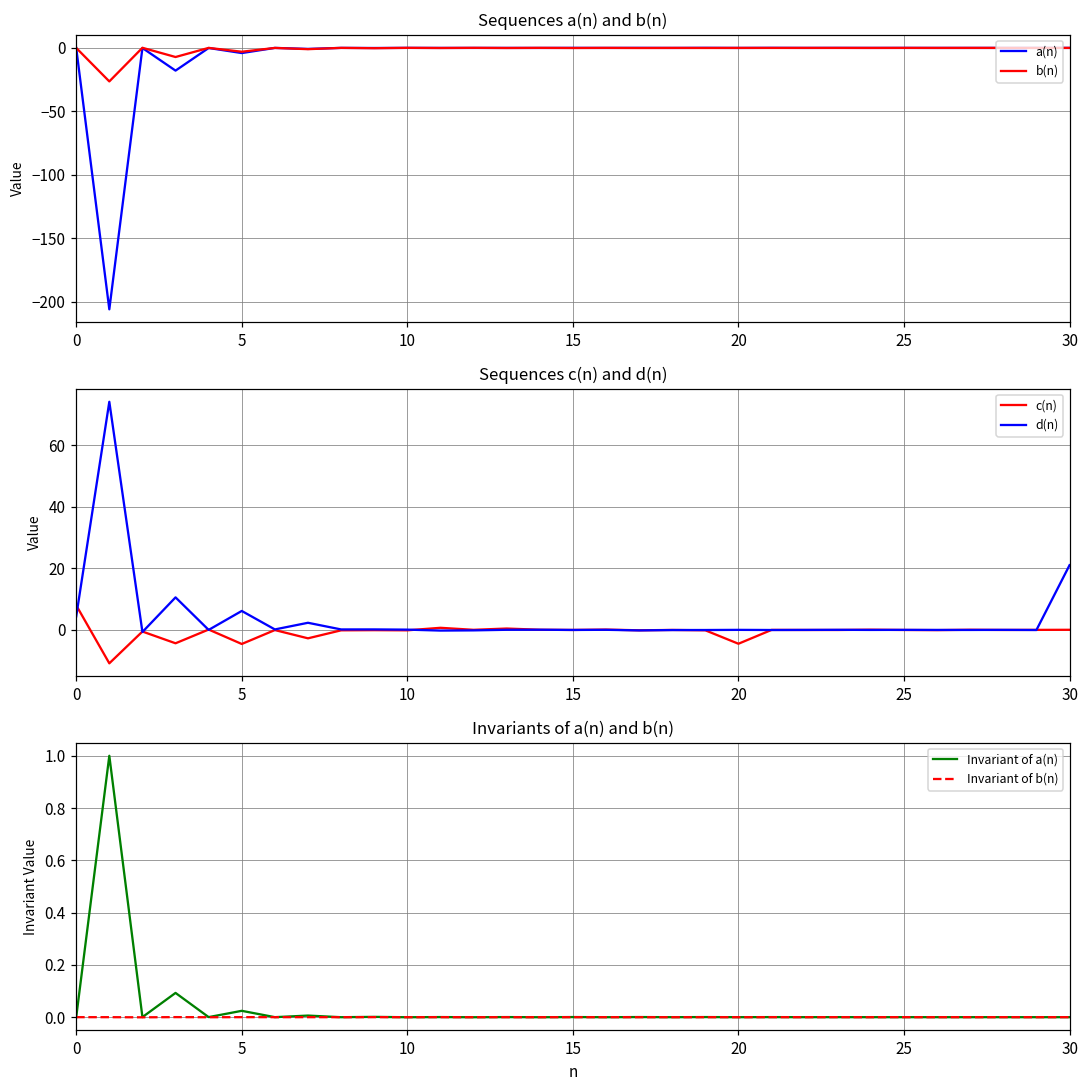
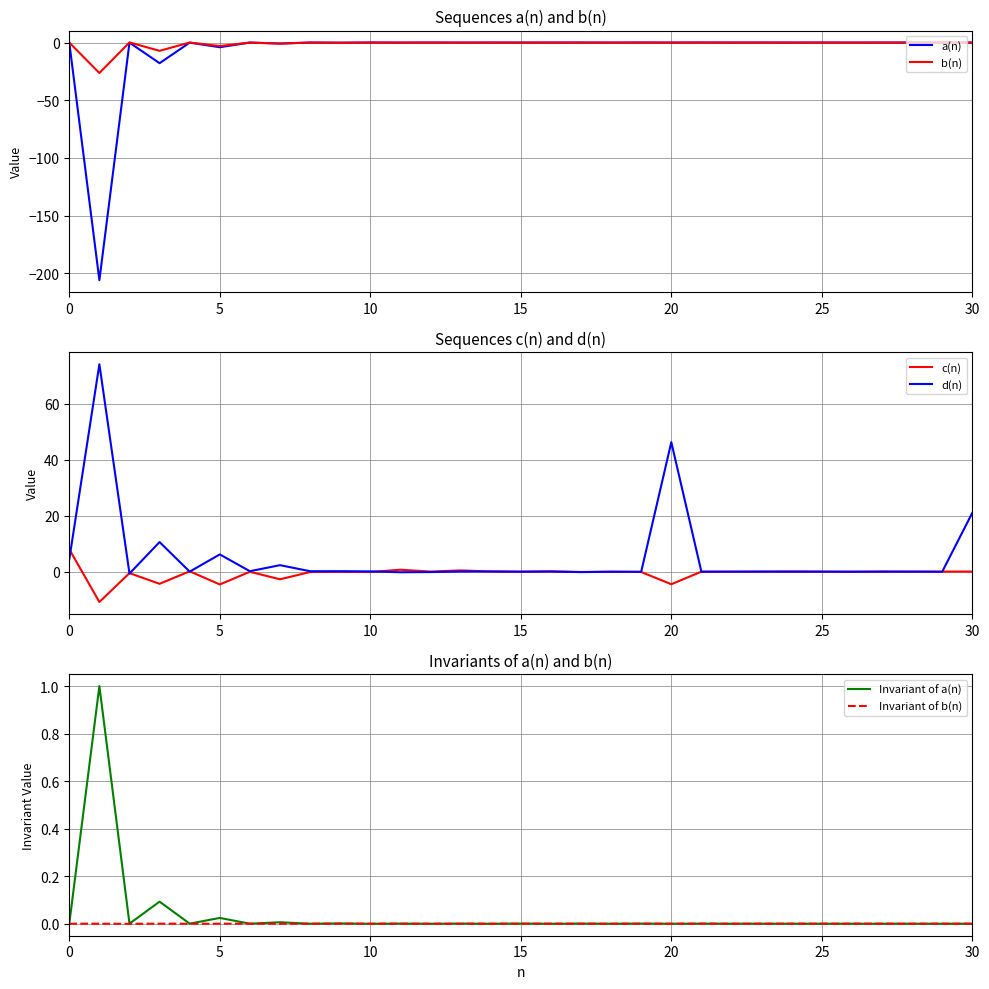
Sequences c(n) and d(n), d(n), 20: 0 -> 46
